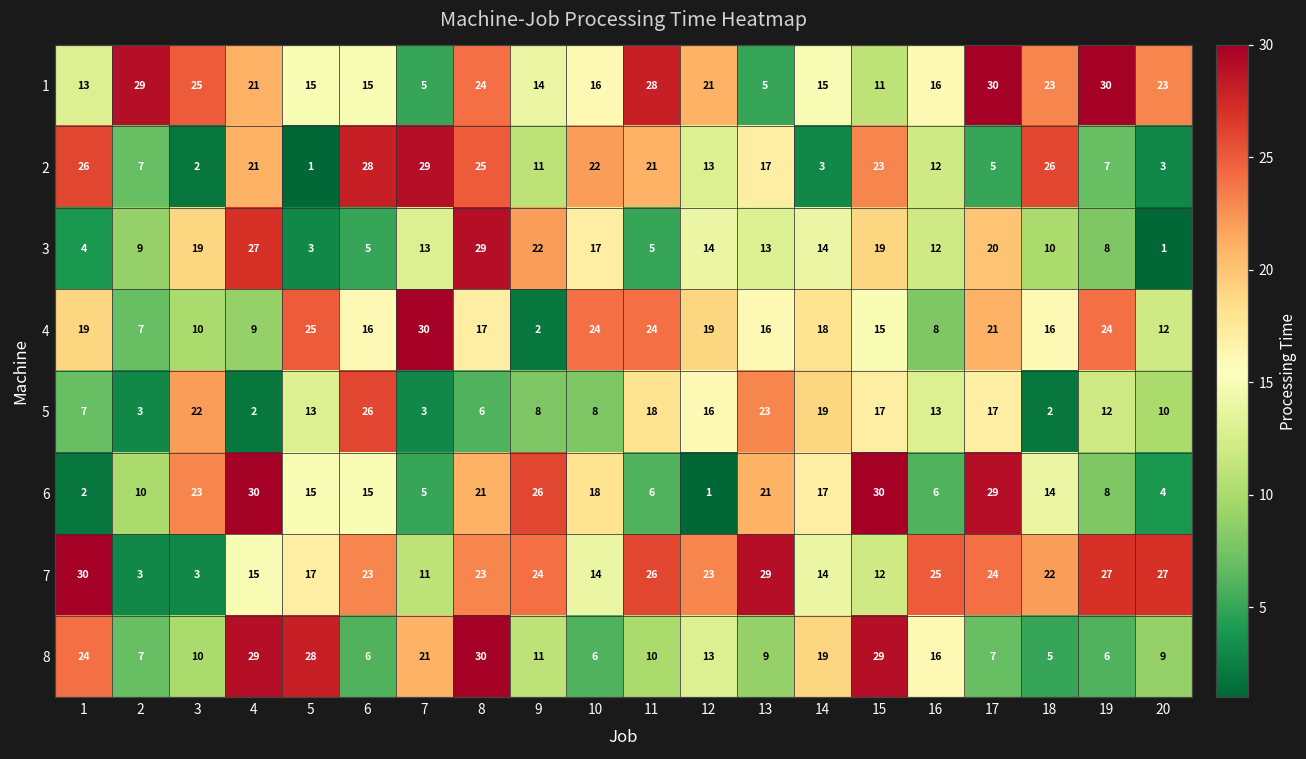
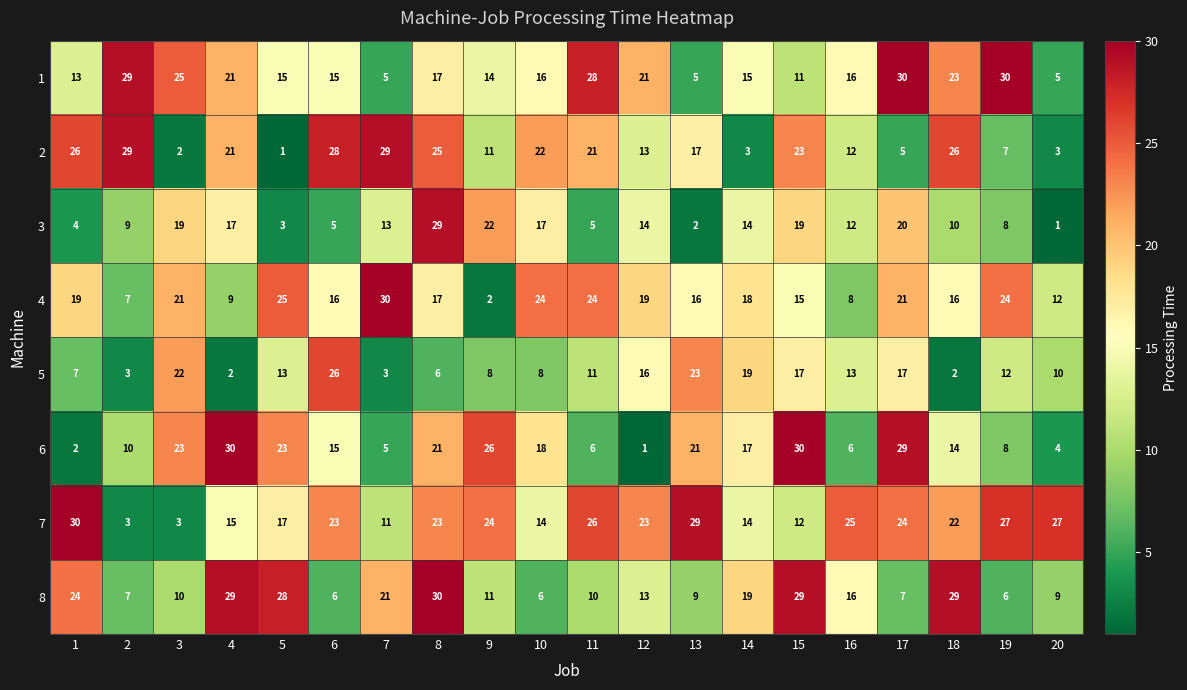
1, 8: 24 -> 17
1, 20: 23 -> 5
2, 2: 7 -> 29
3, 4: 27 -> 17
3, 13: 13 -> 2
4, 3: 10 -> 21
5, 11: 18 -> 11
6, 5: 15 -> 23
8, 18: 5 -> 29
